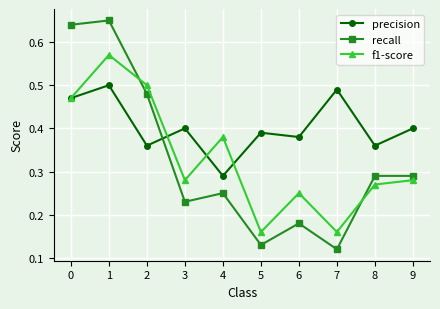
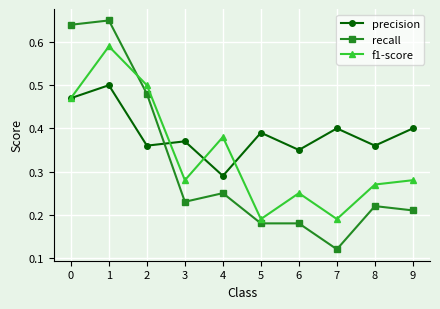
f1-score, 1: 0.57 -> 0.59
precision, 3: 0.40 -> 0.37
recall, 5: 0.13 -> 0.18
f1-score, 5: 0.16 -> 0.19
precision, 6: 0.38 -> 0.35
precision, 7: 0.49 -> 0.40
f1-score, 7: 0.16 -> 0.19
recall, 8: 0.29 -> 0.22
recall, 9: 0.29 -> 0.21
